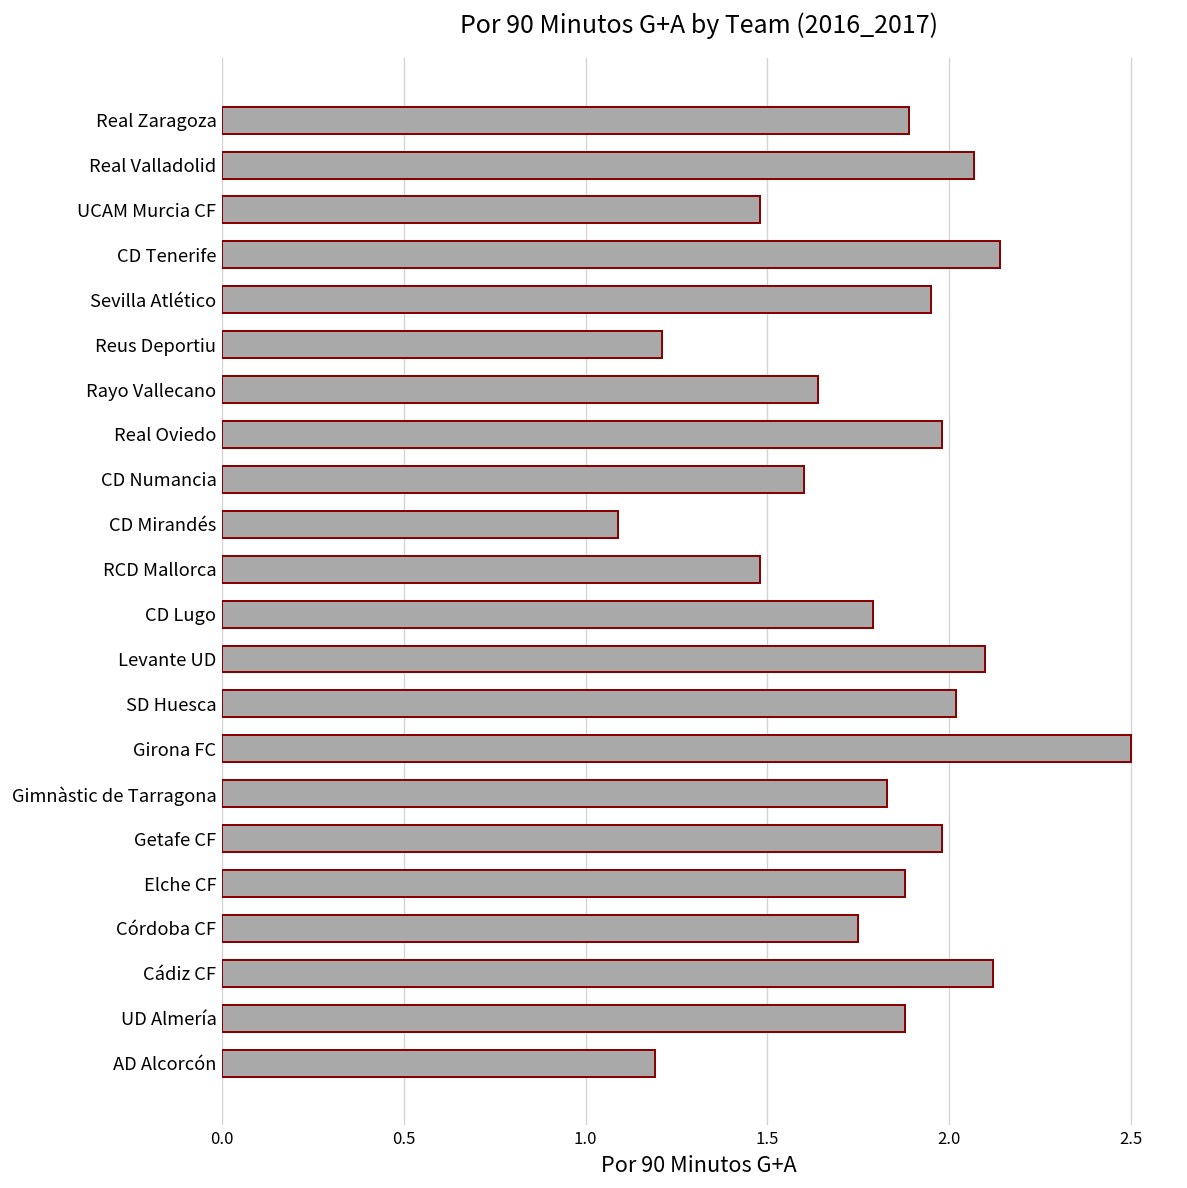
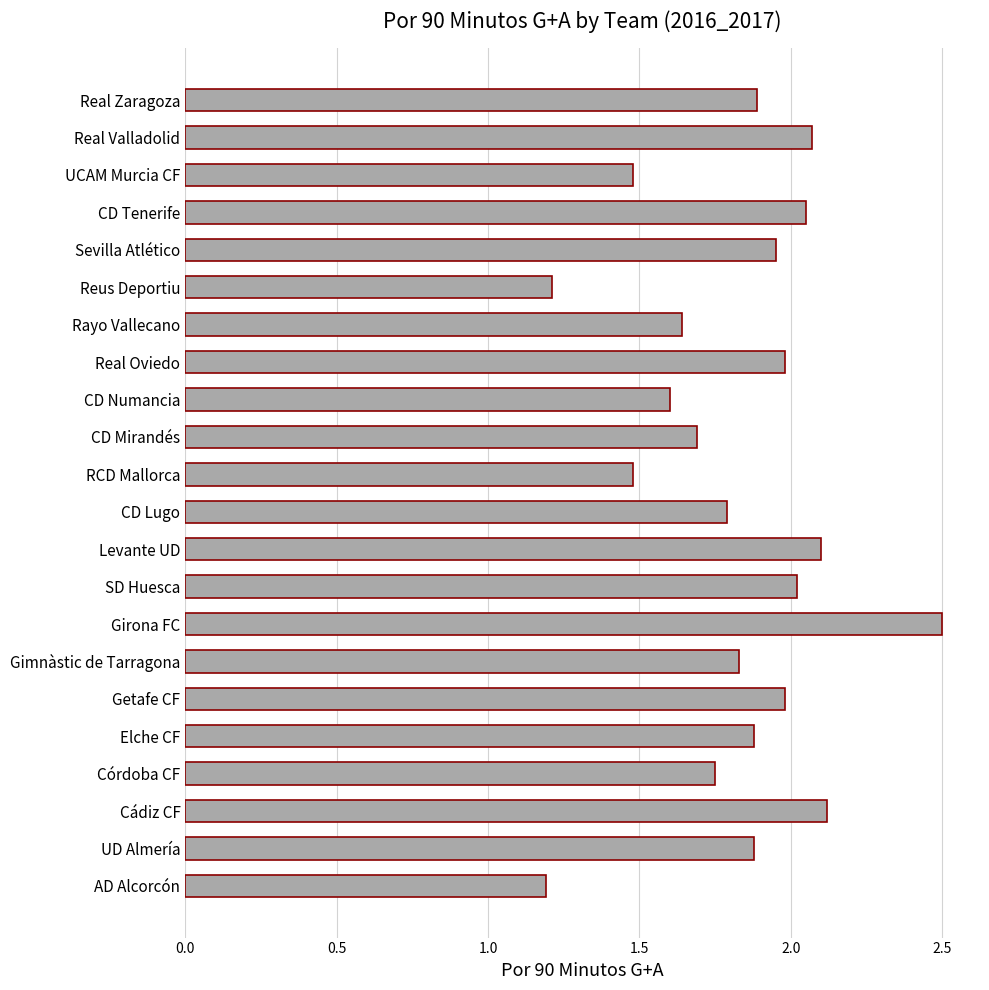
CD Tenerife: 2.14 -> 2.05
CD Mirandés: 1.09 -> 1.69
